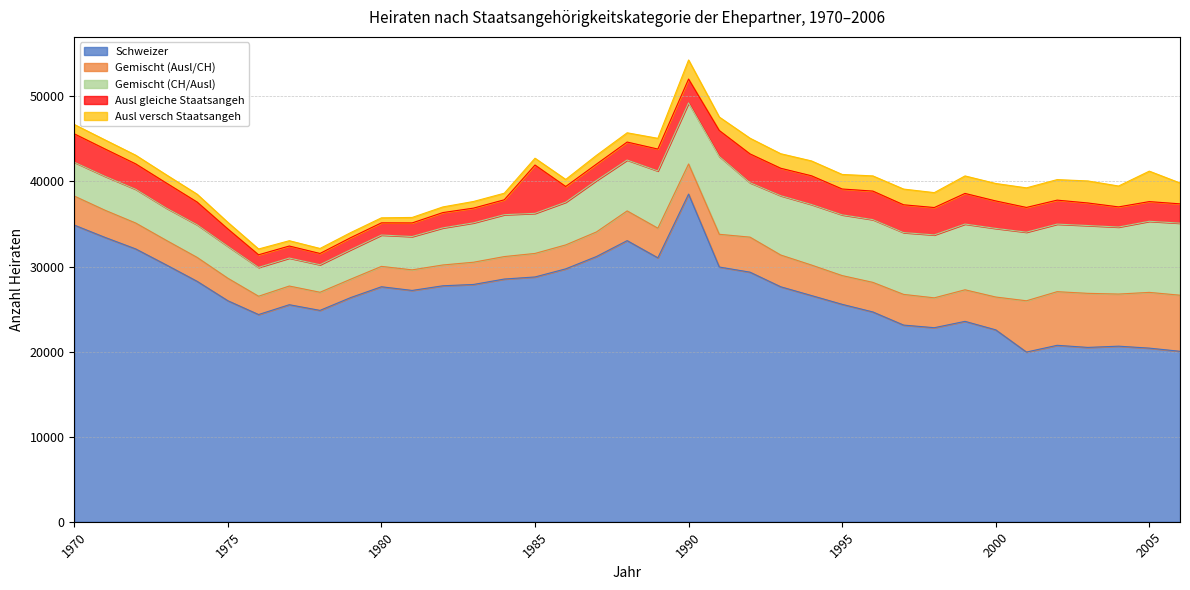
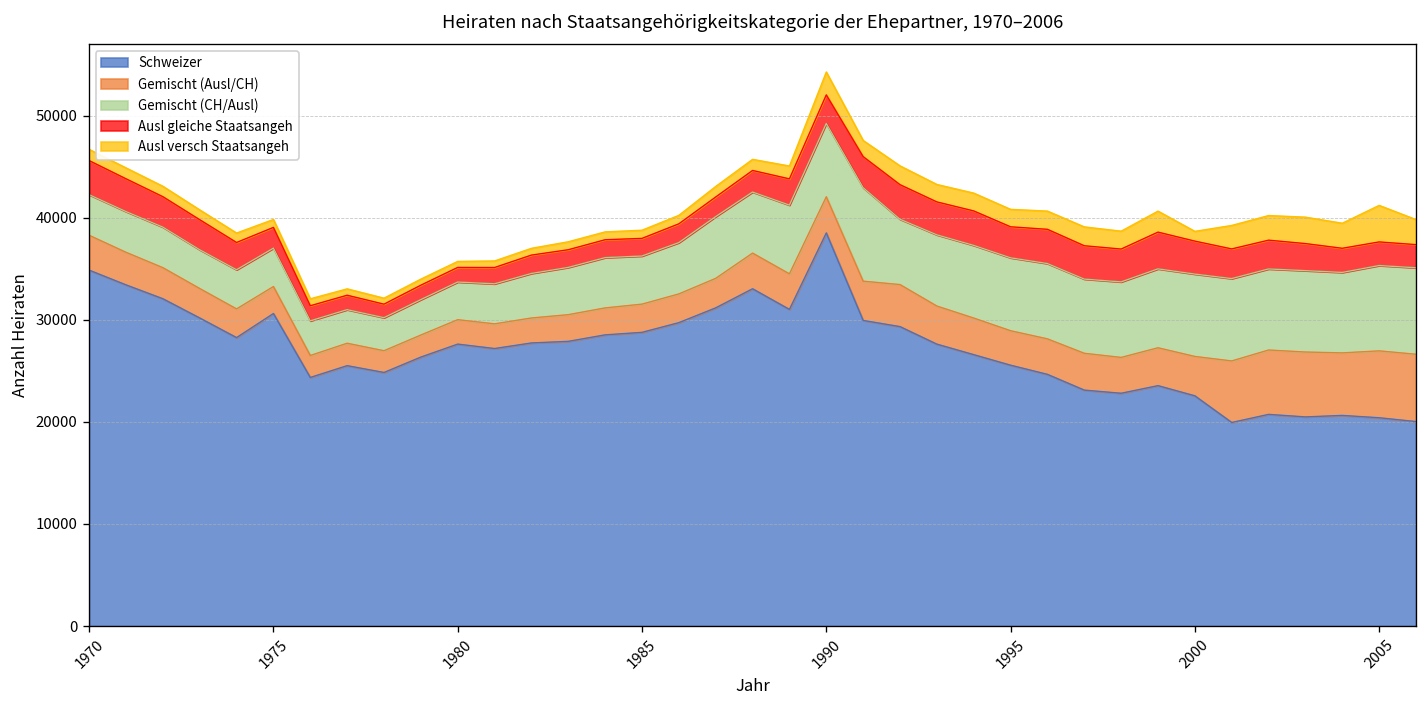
Schweizer, 1975: 26000 -> 31000
Ausl gleiche Staatsangeh, 1985: 6000 -> 2000
Ausl versch Staatsangeh, 2000: 2000 -> 1000
